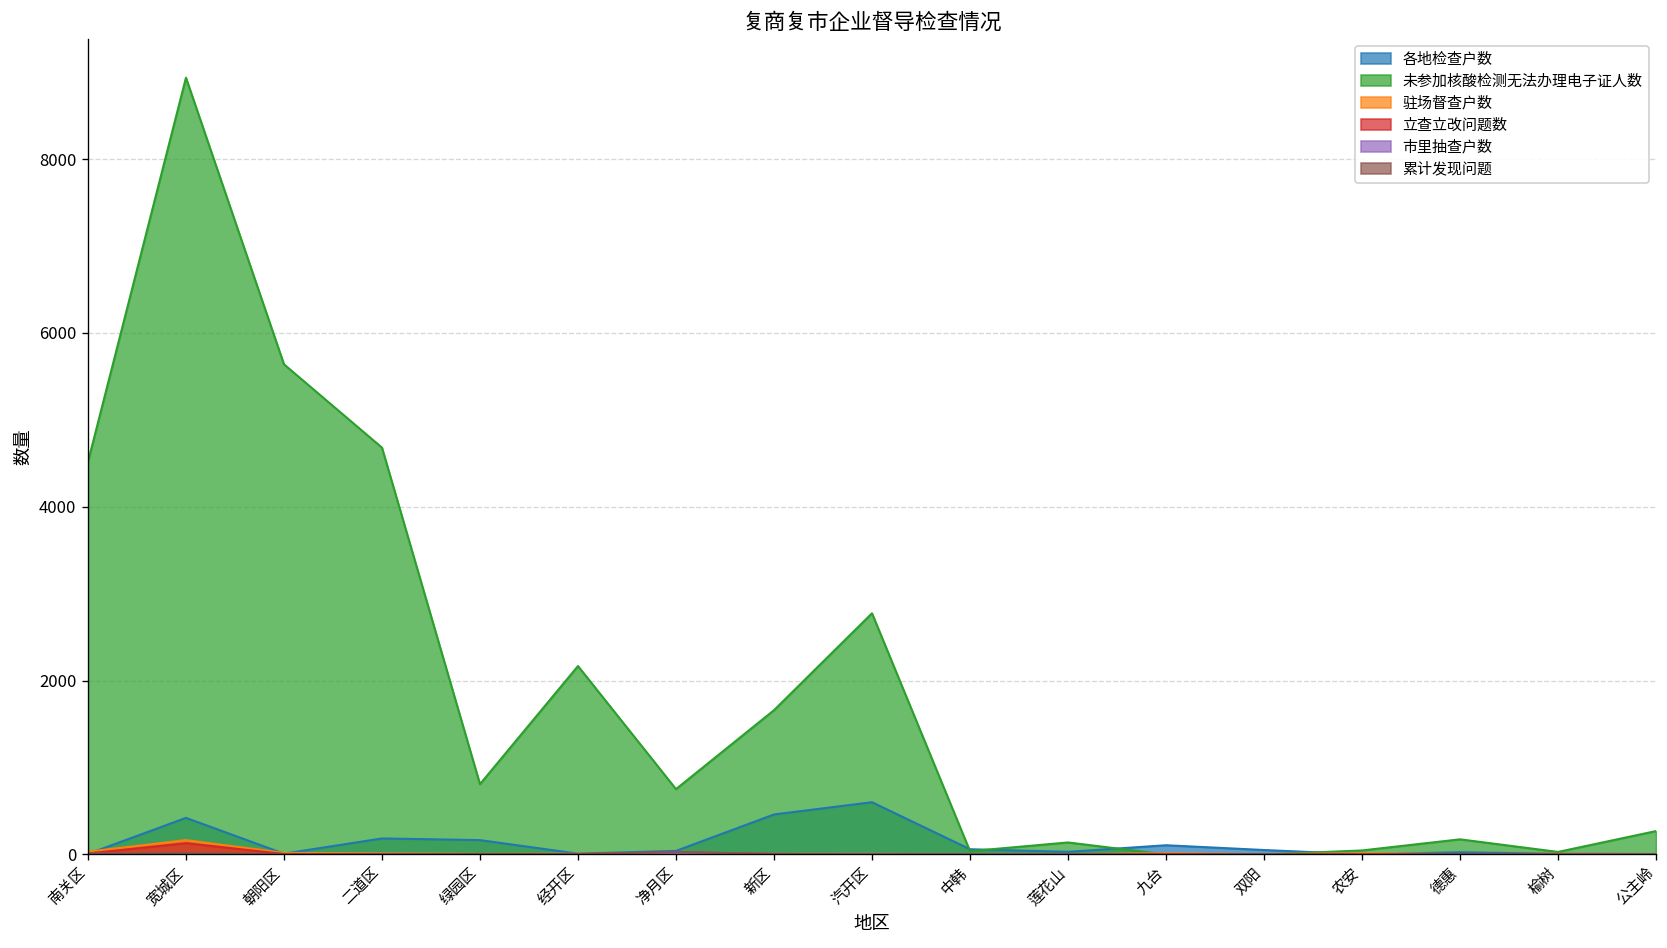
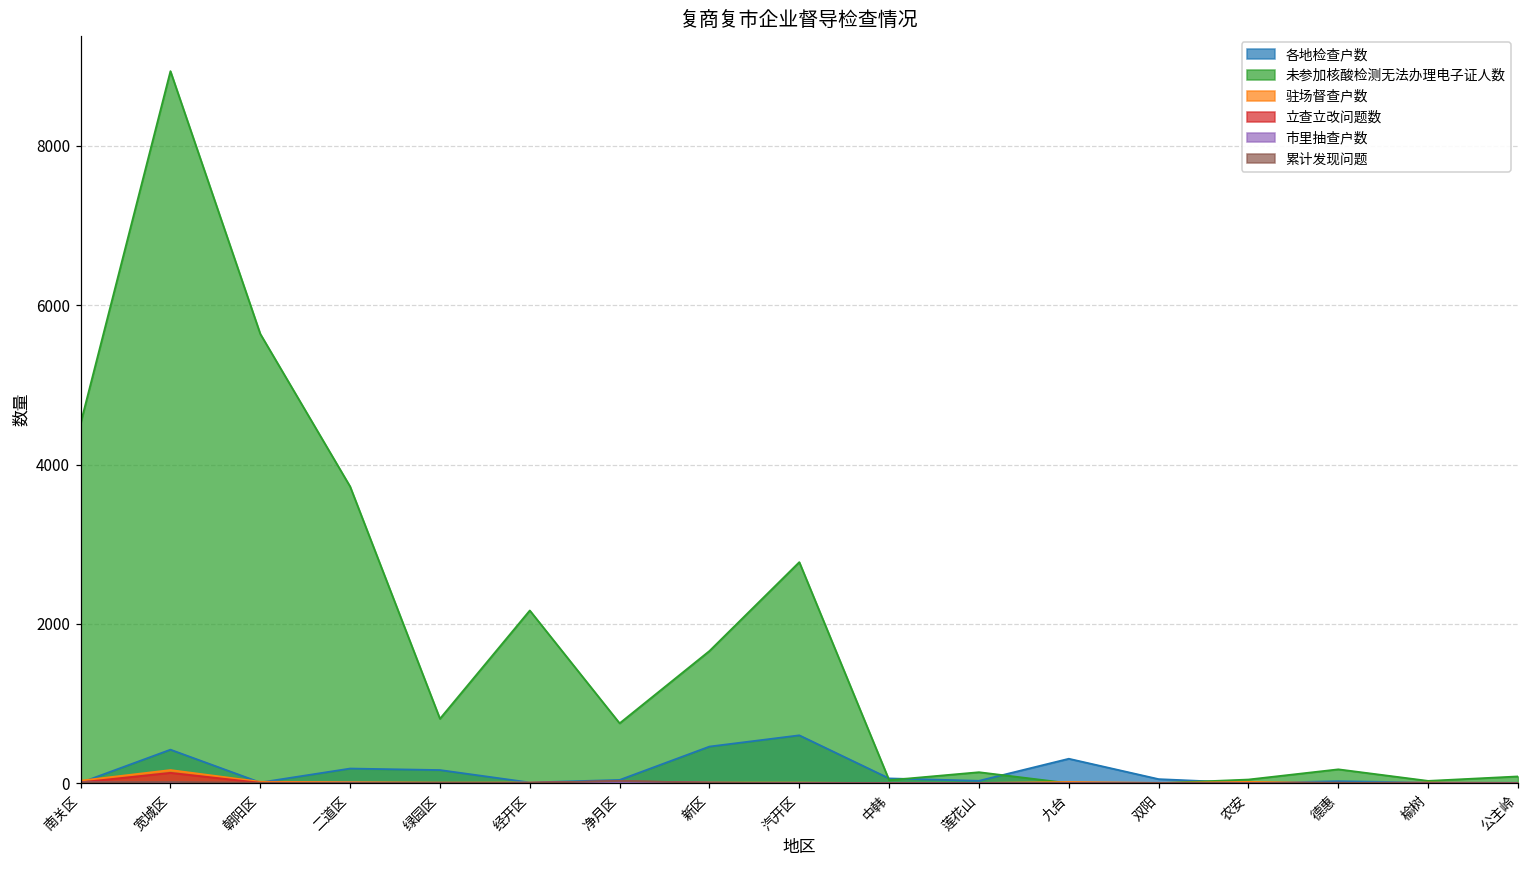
未参加核酸检测无法办理电子证人数, 二道区: 4700 -> 3700
各地检查户数, 九台: 100 -> 300
未参加核酸检测无法办理电子证人数, 公主岭: 300 -> 100
